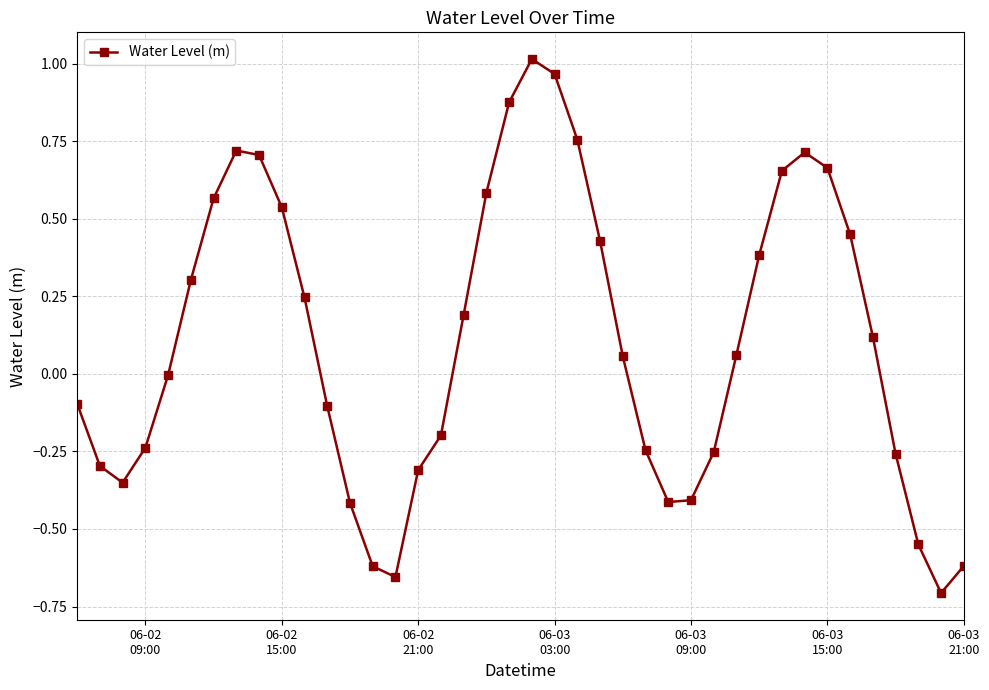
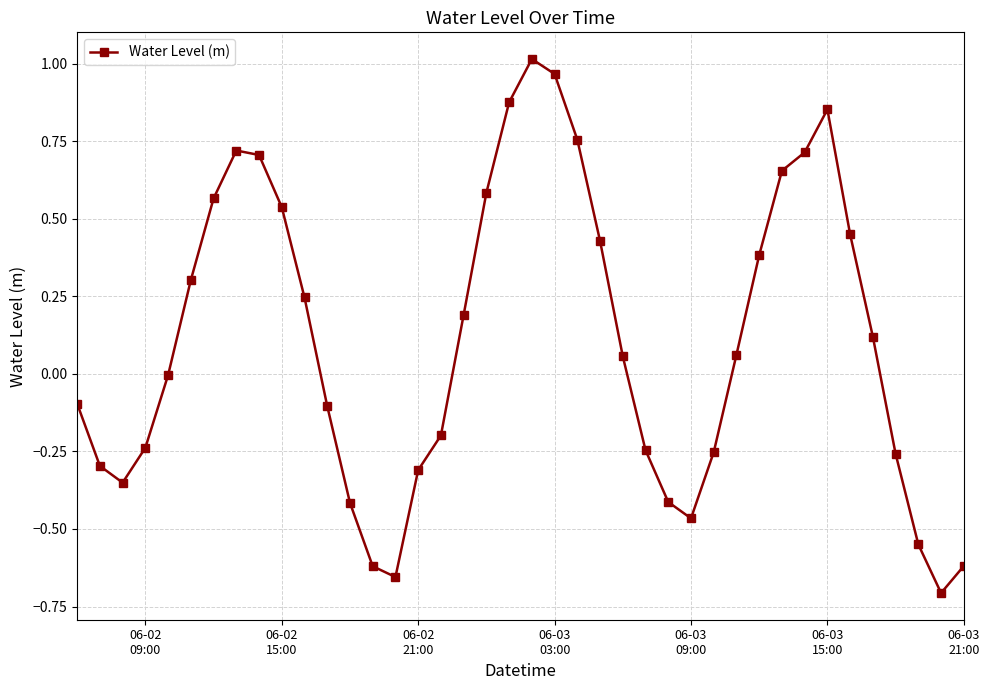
06-03 09:00: -0.41 -> -0.47
06-03 15:00: 0.66 -> 0.85
